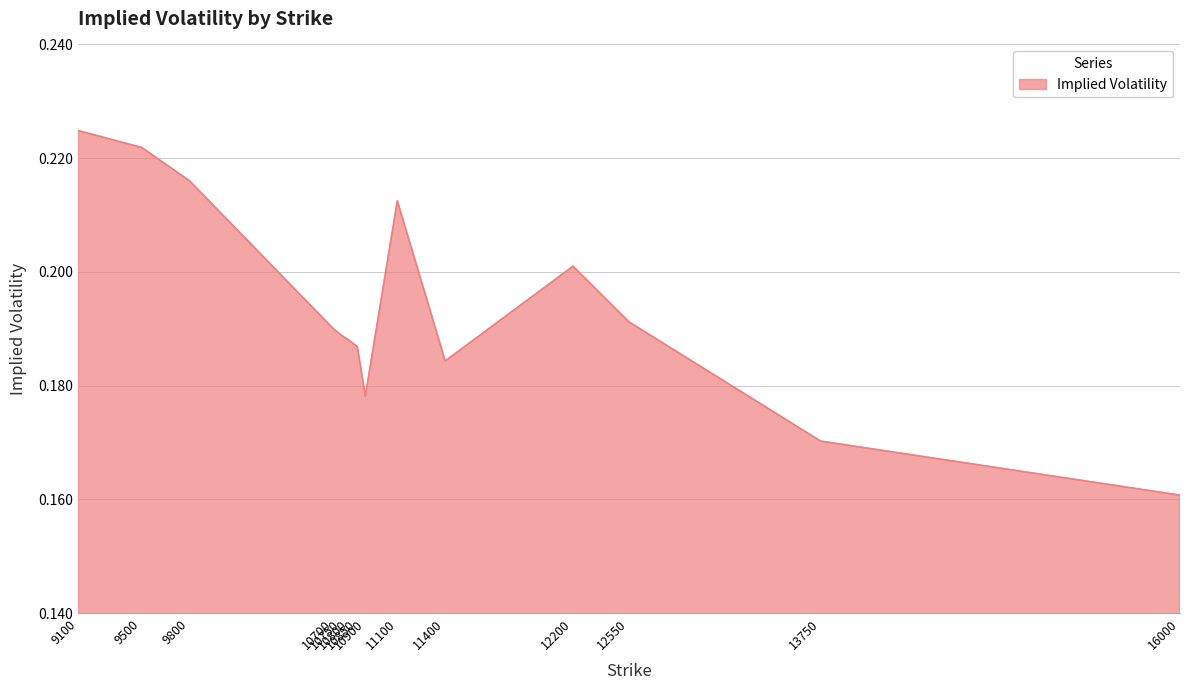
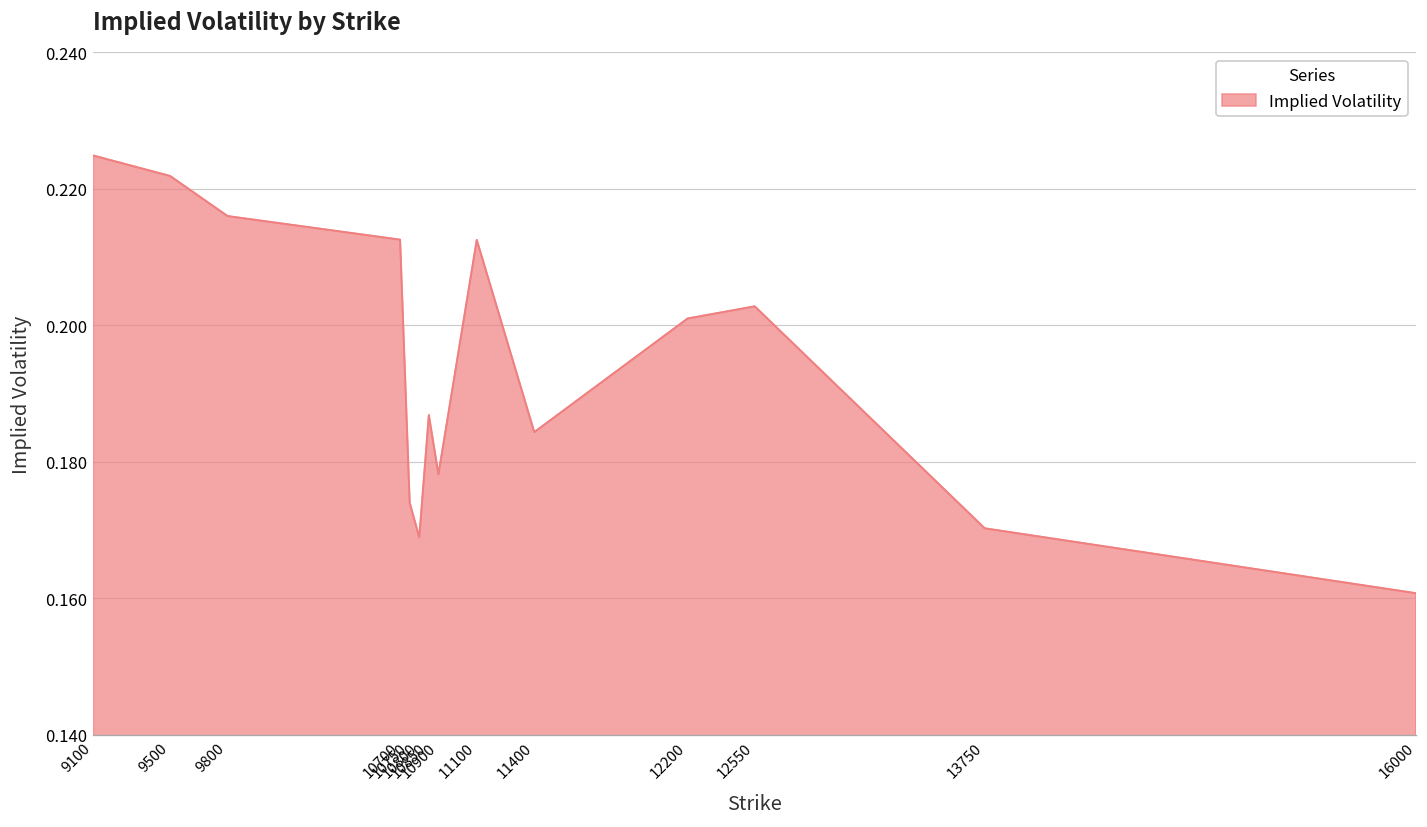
10700: 0.190 -> 0.213
10750: 0.189 -> 0.174
10800: 0.188 -> 0.169
12550: 0.191 -> 0.203
